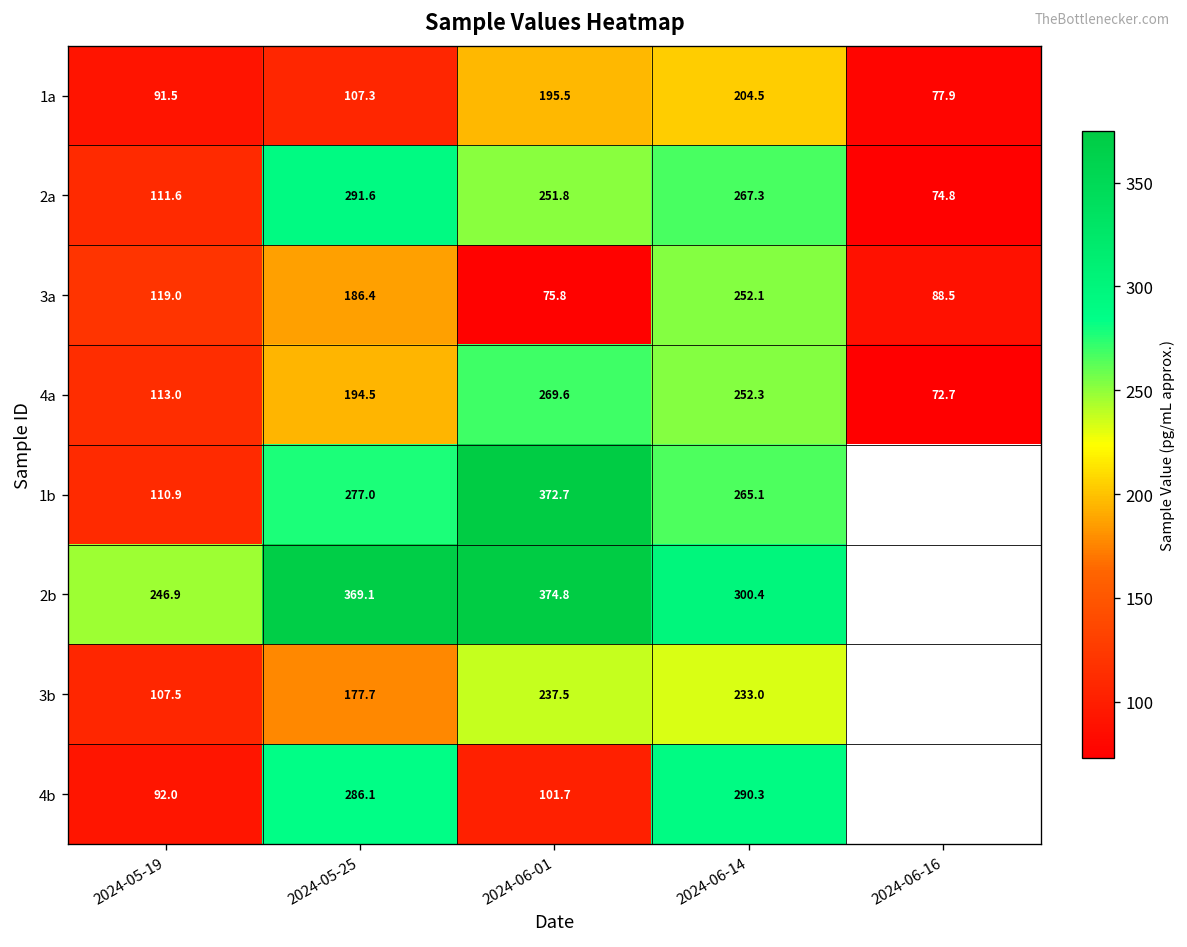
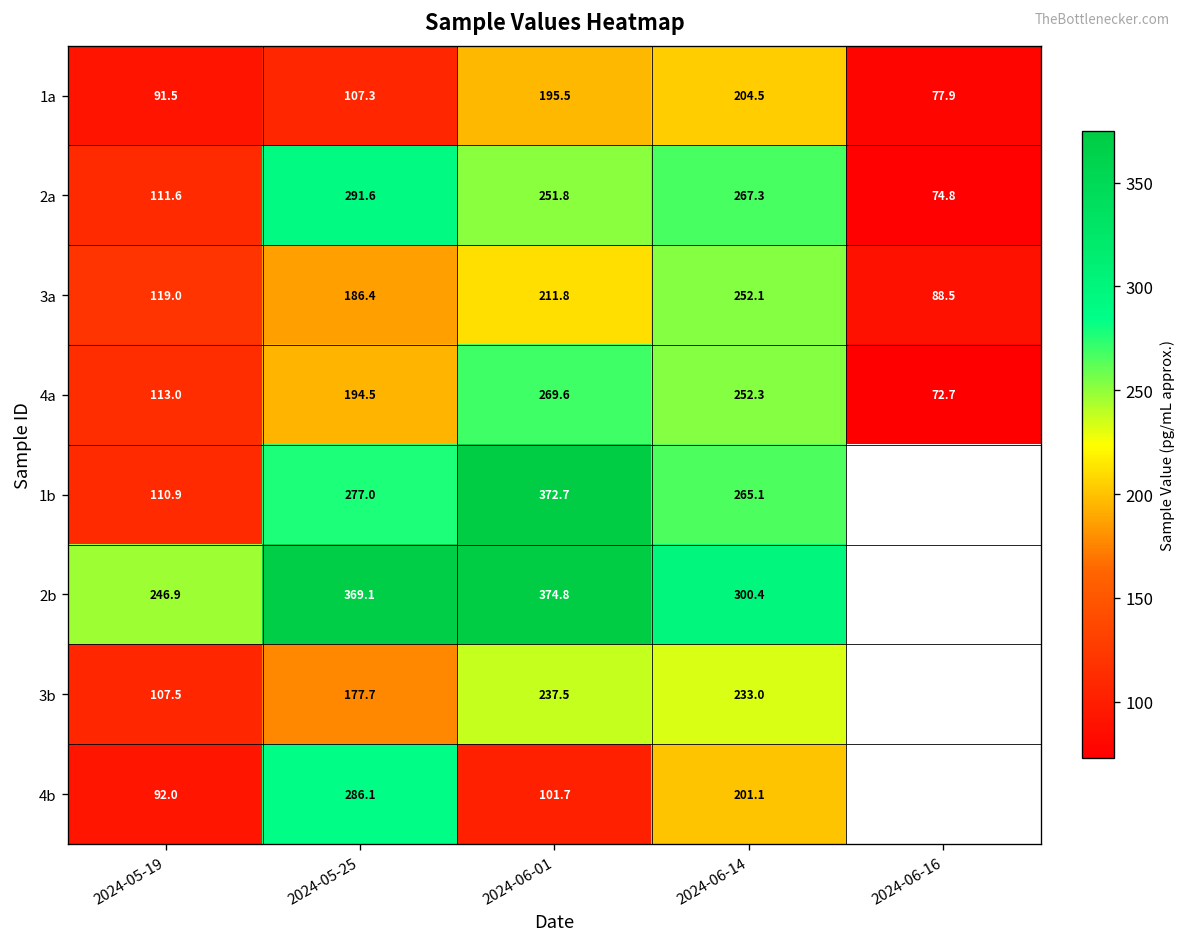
3a, 2024-06-01: 75.8 -> 211.8
4b, 2024-06-14: 290.3 -> 201.1
